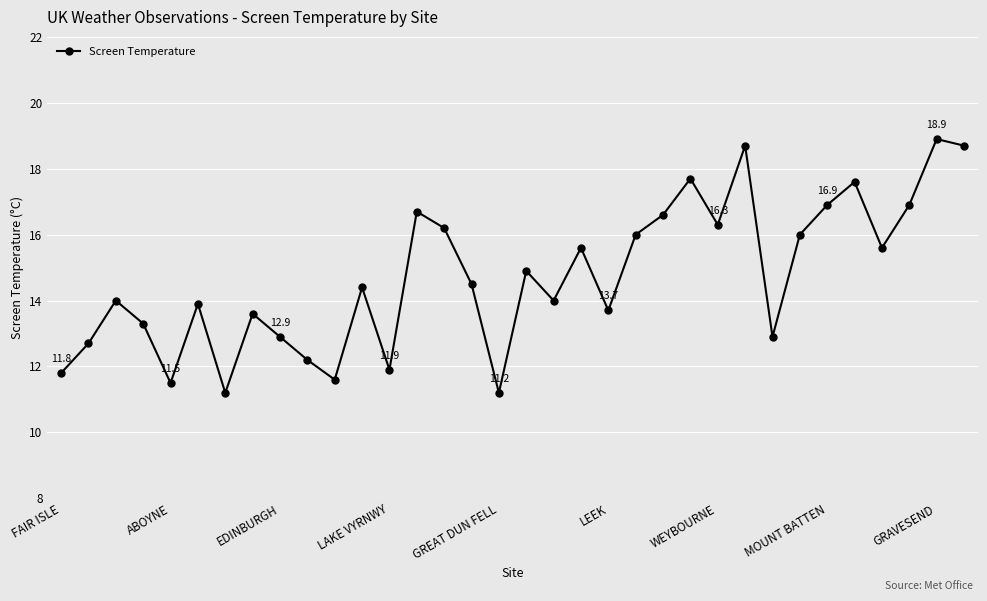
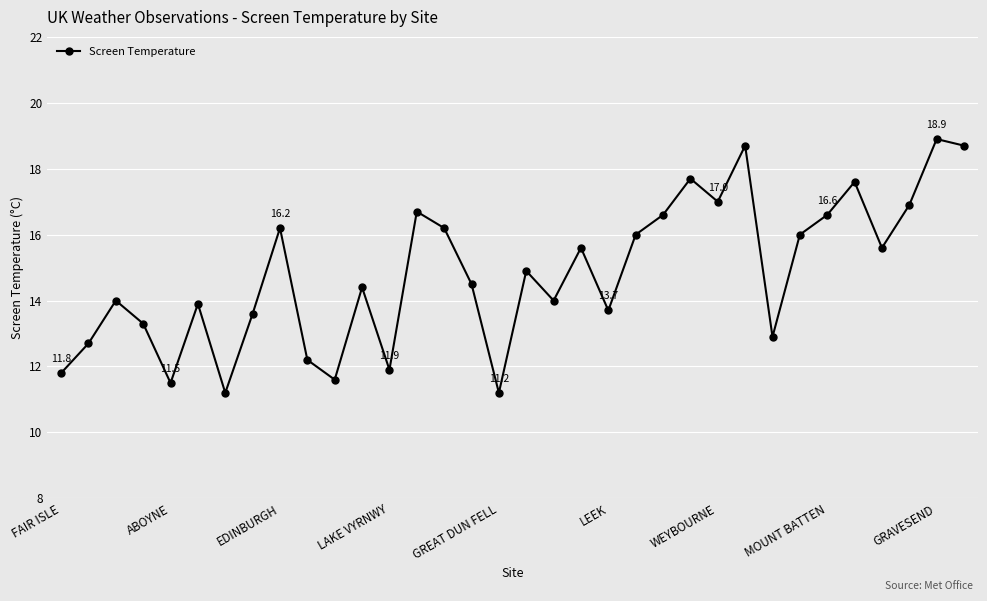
EDINBURGH: 12.9 -> 16.2
WEYBOURNE: 16.3 -> 17.0
MOUNT BATTEN: 16.9 -> 16.6
